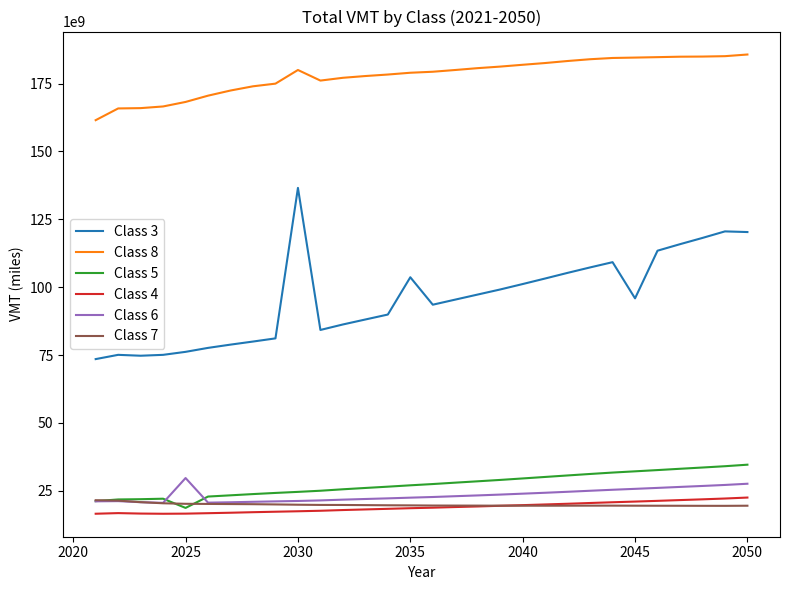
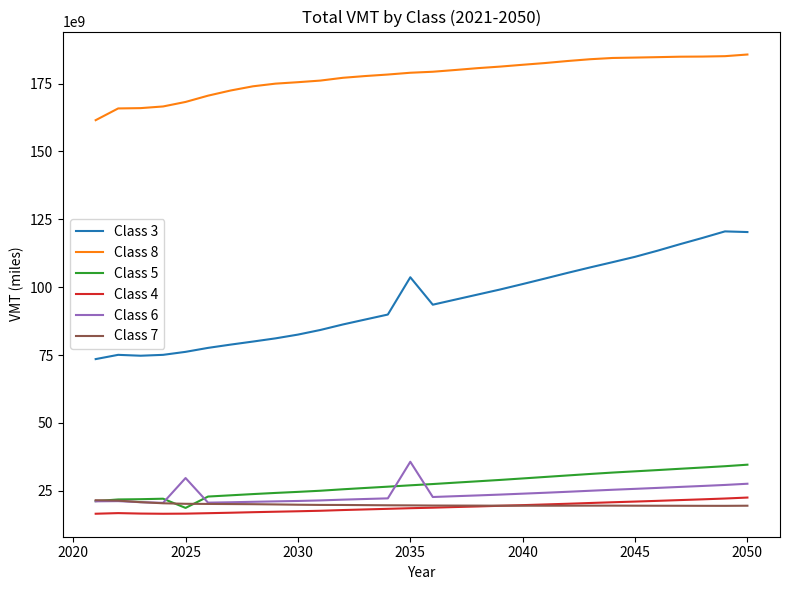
Class 3, 2030: 137000000000 -> 83000000000
Class 8, 2030: 180000000000 -> 176000000000
Class 6, 2035: 22000000000 -> 36000000000
Class 3, 2045: 96000000000 -> 111000000000
